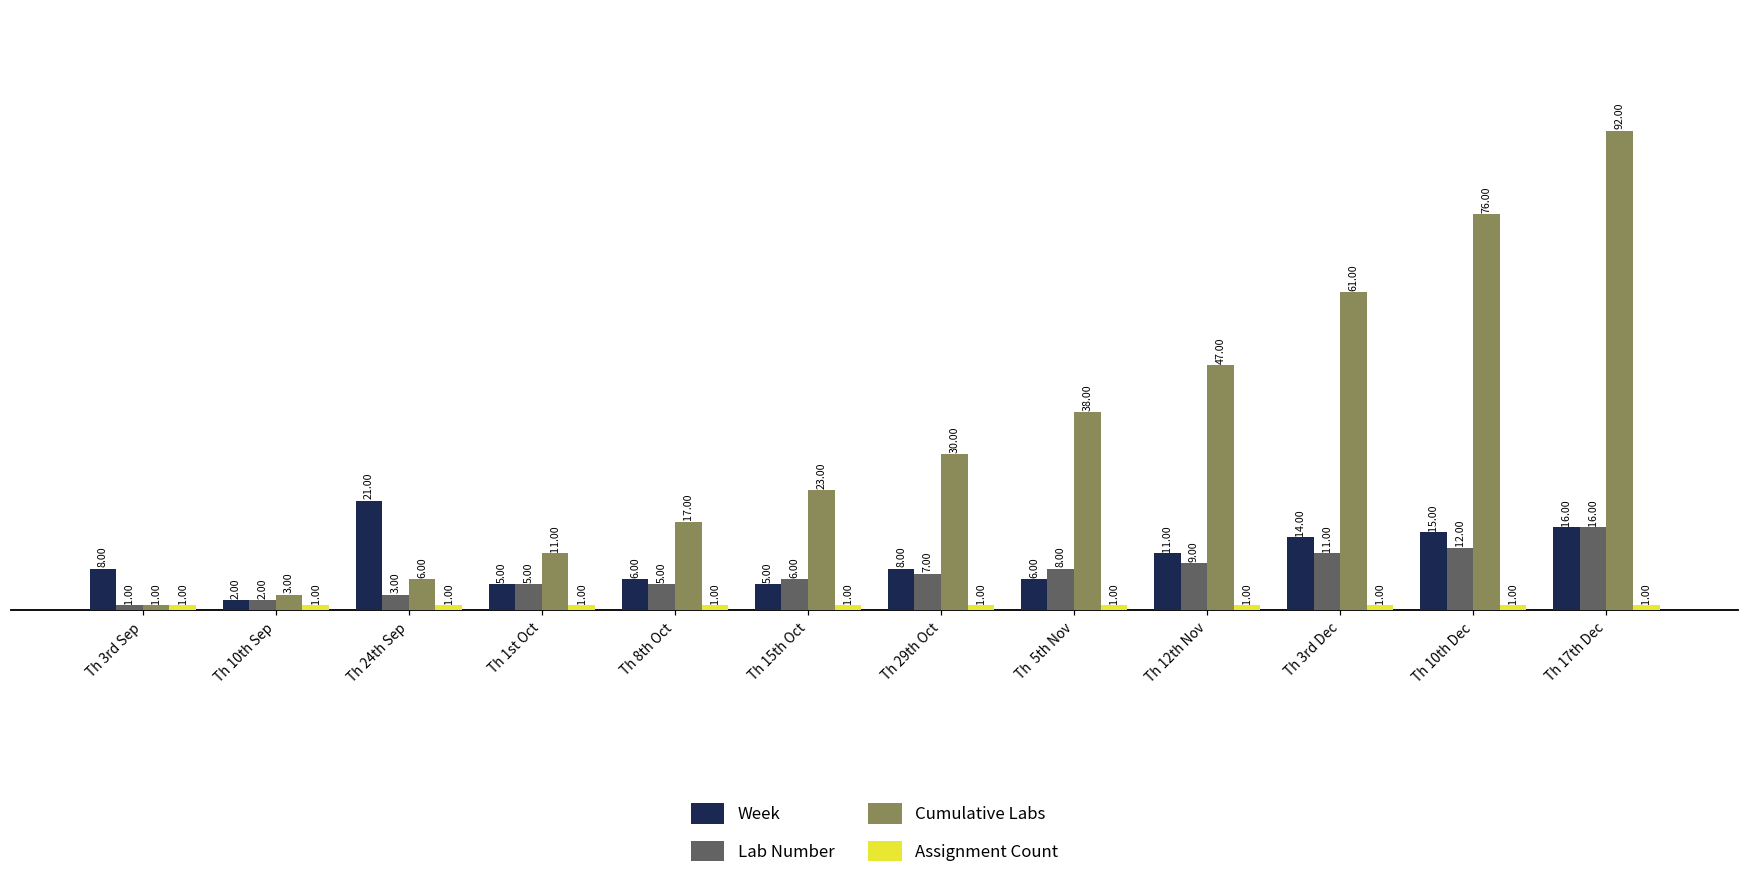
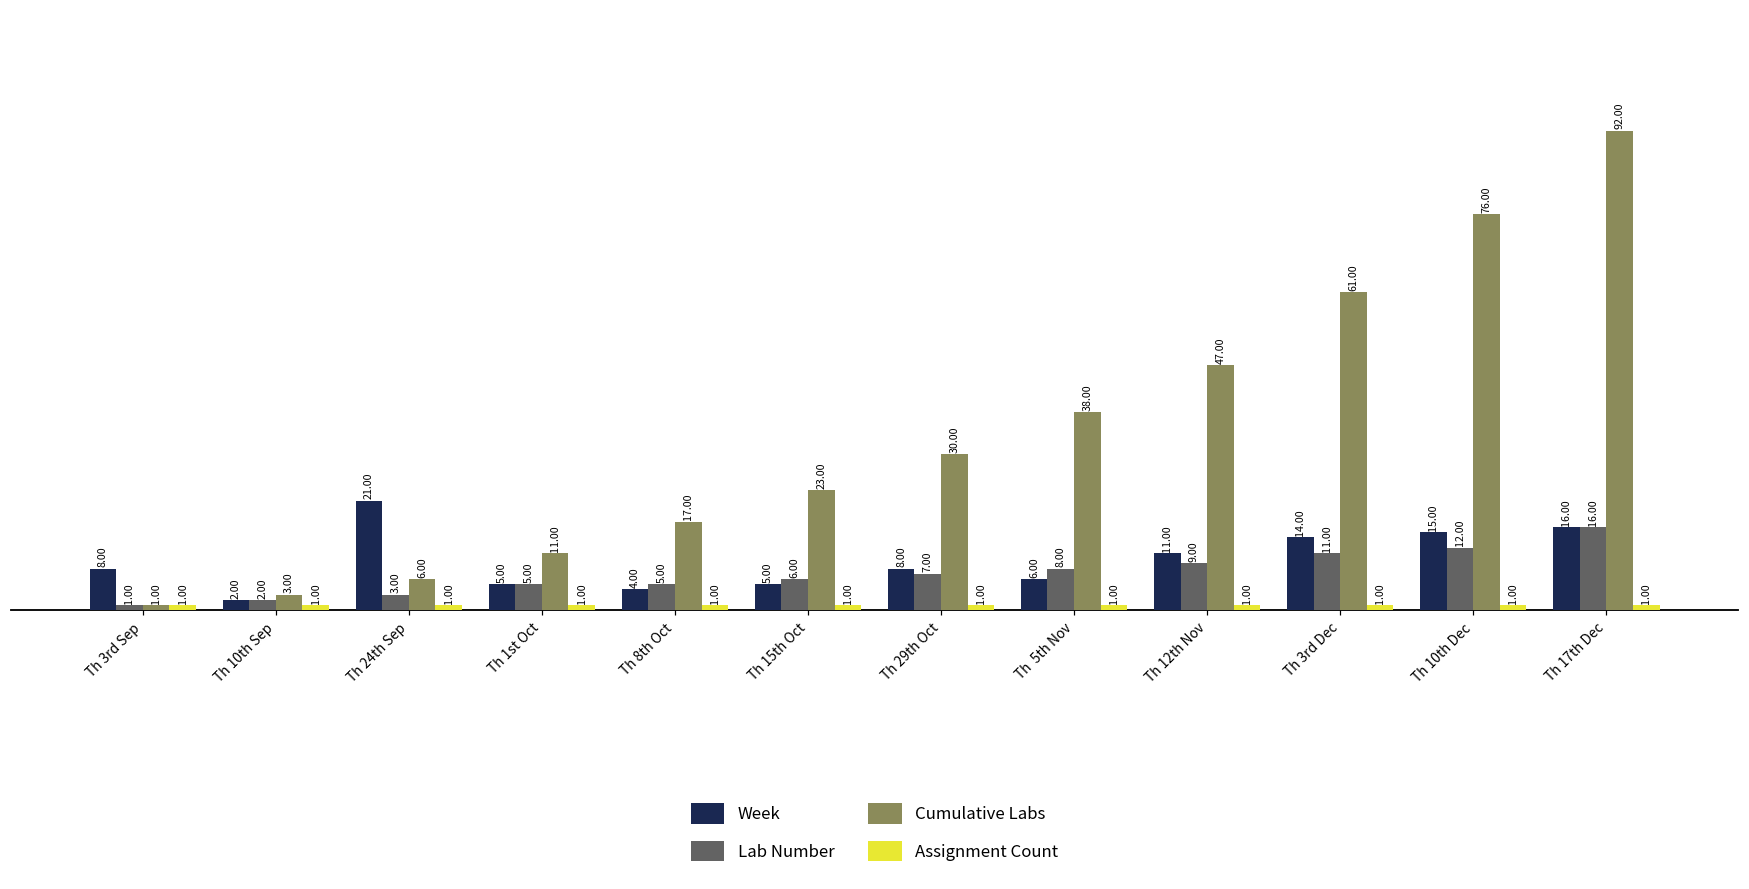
Week, Th 8th Oct: 6.00 -> 4.00
